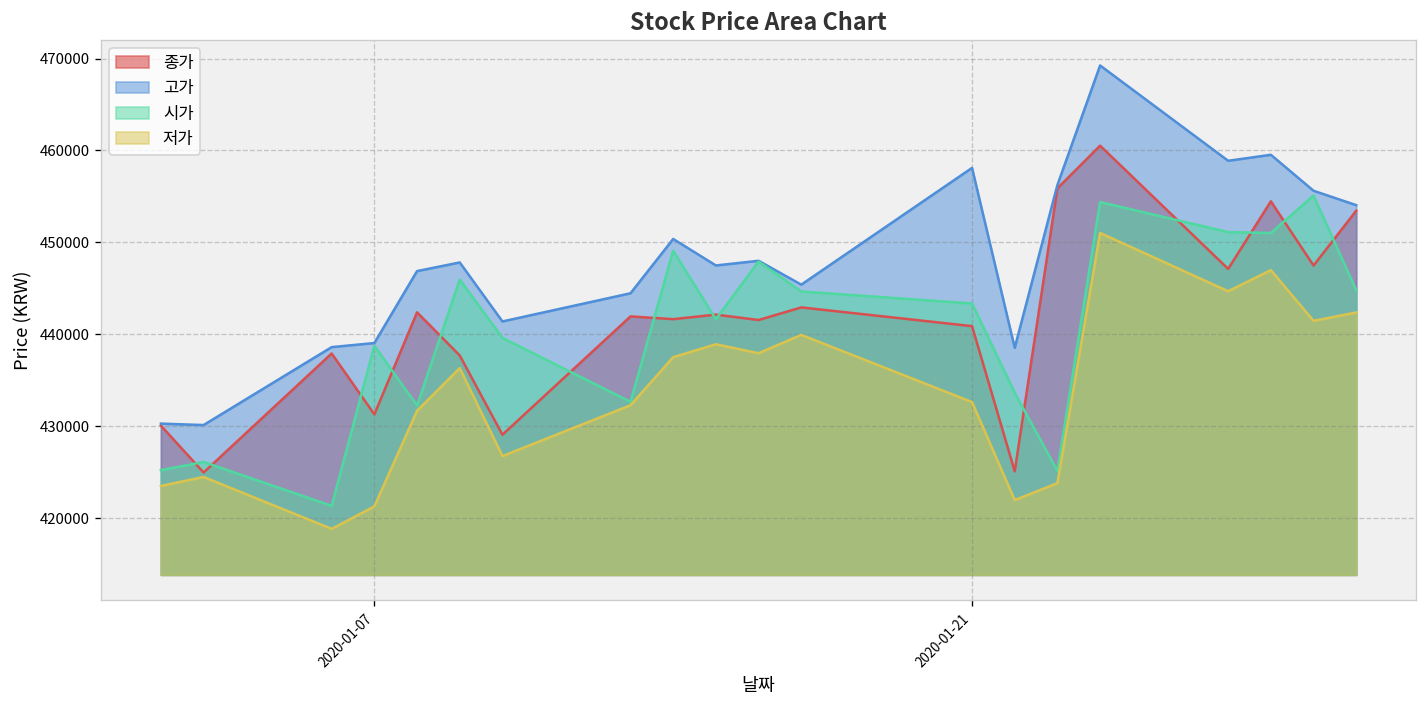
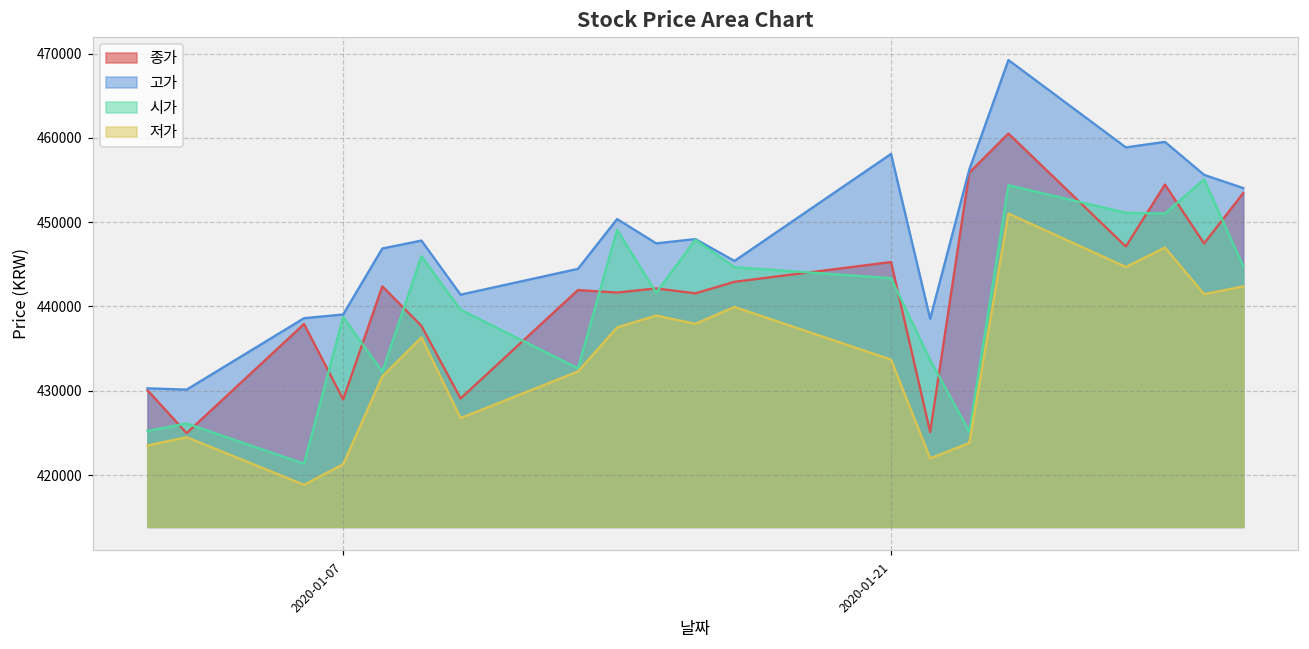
종가, 2020-01-07: 431000 -> 429000
종가, 2020-01-21: 441000 -> 445000
저가, 2020-01-21: 433000 -> 434000
